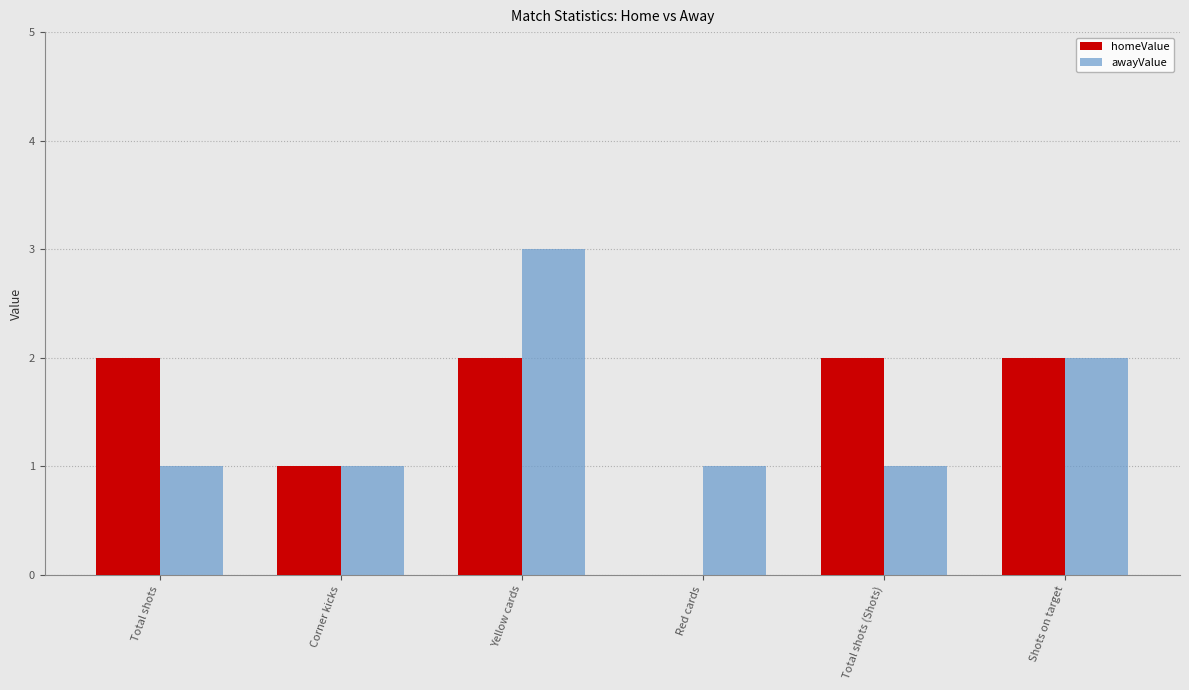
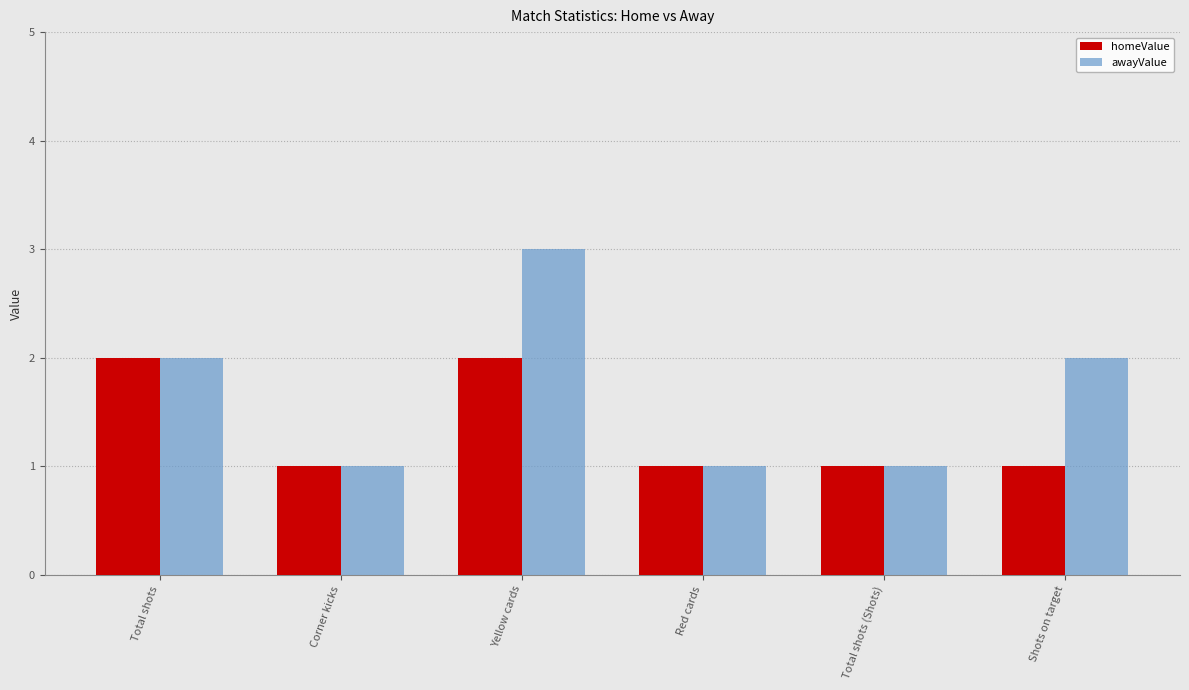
awayValue, Total shots: 1 -> 2
homeValue, Red cards: 0 -> 1
homeValue, Total shots (Shots): 2 -> 1
homeValue, Shots on target: 2 -> 1
